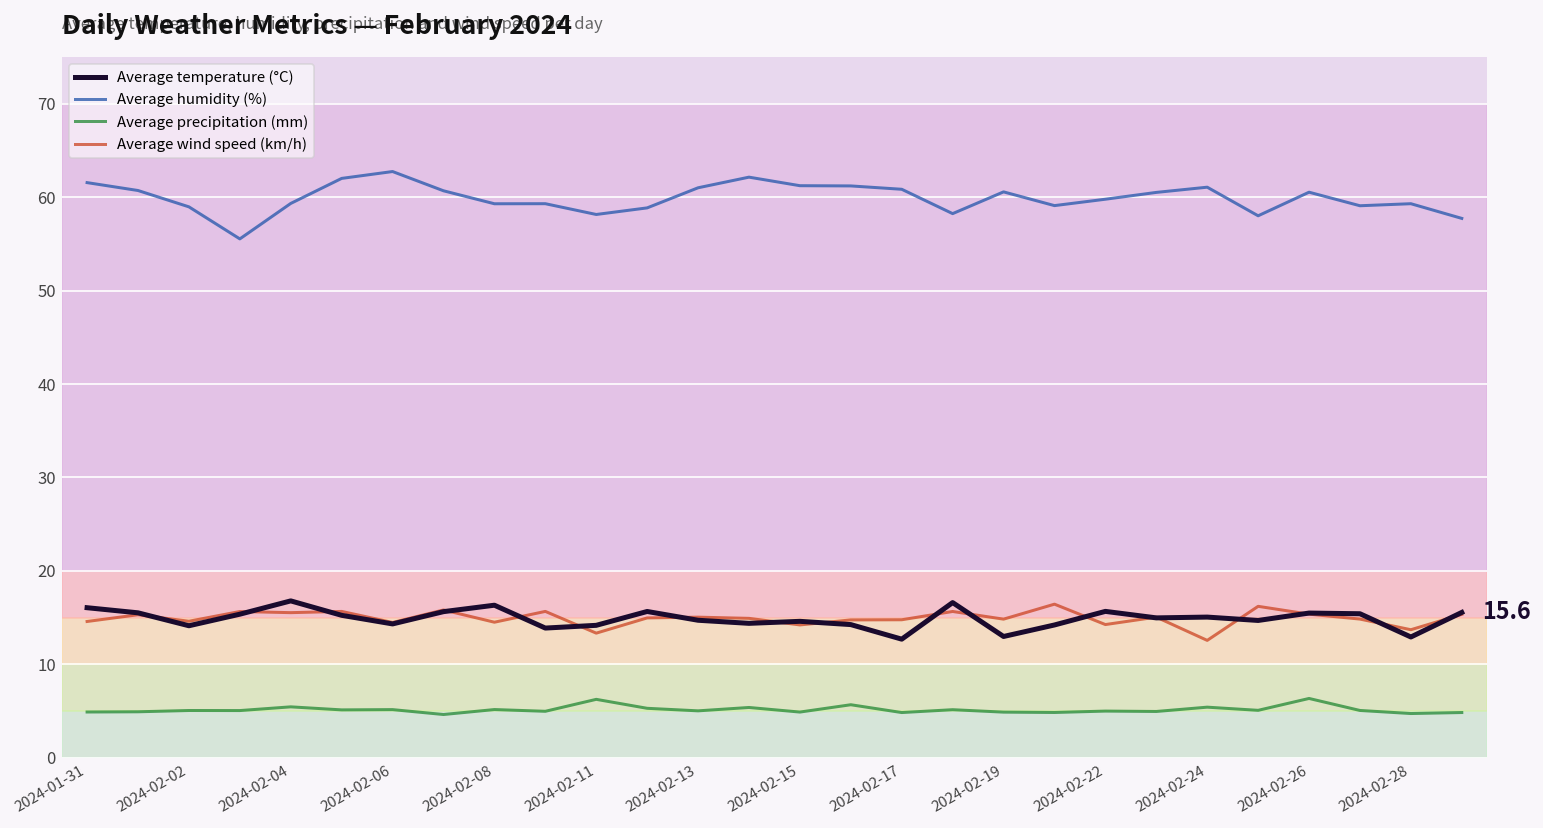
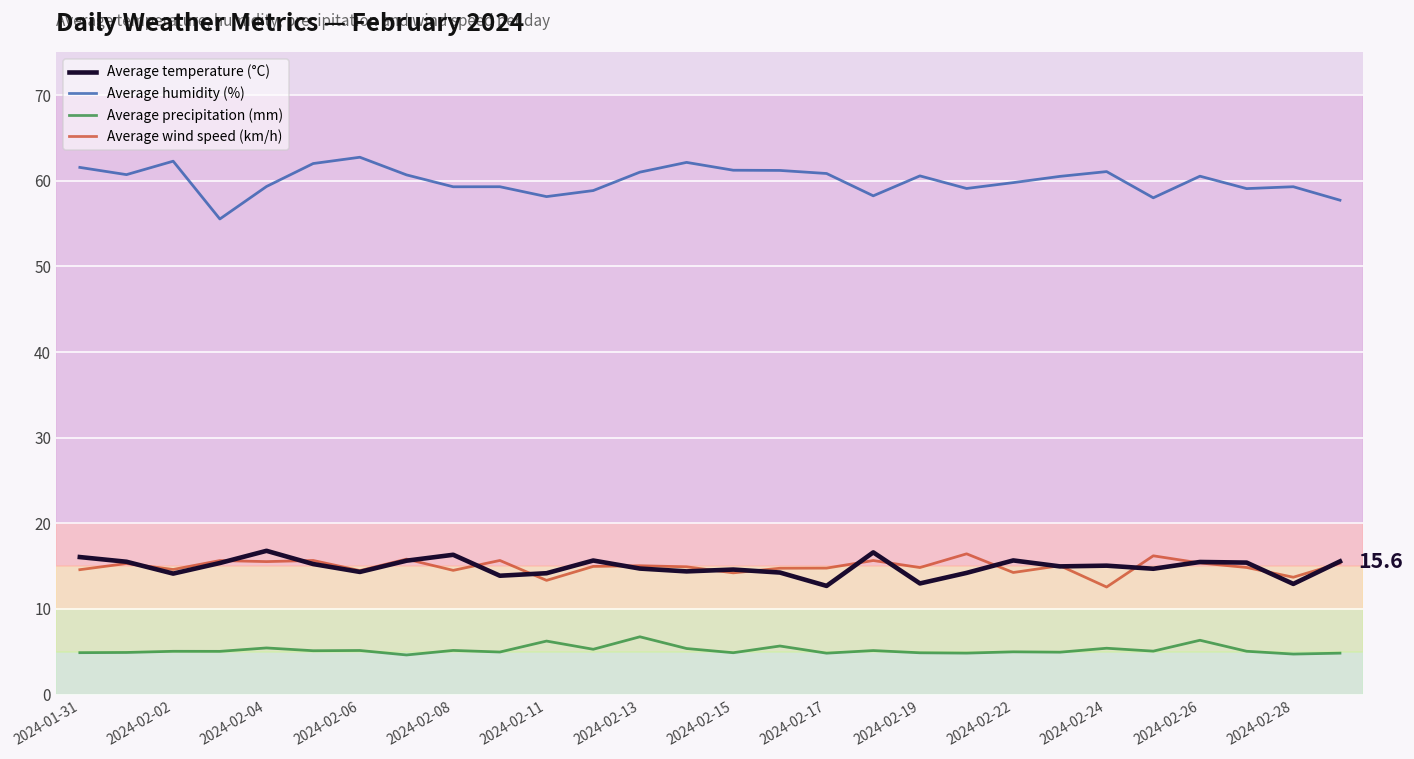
Average humidity (%), 2024-02-02: 59 -> 62
Average precipitation (mm), 2024-02-13: 5 -> 7
